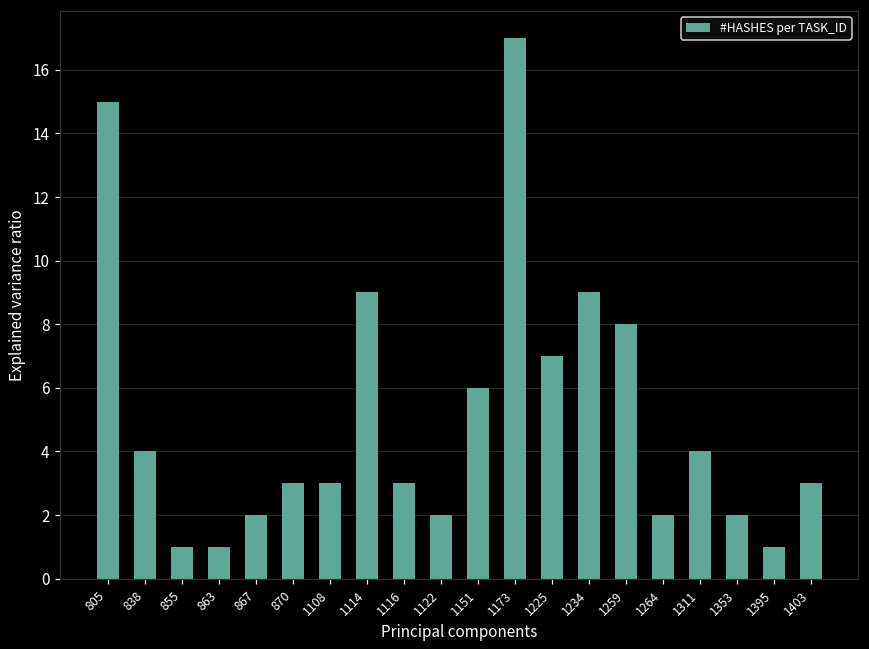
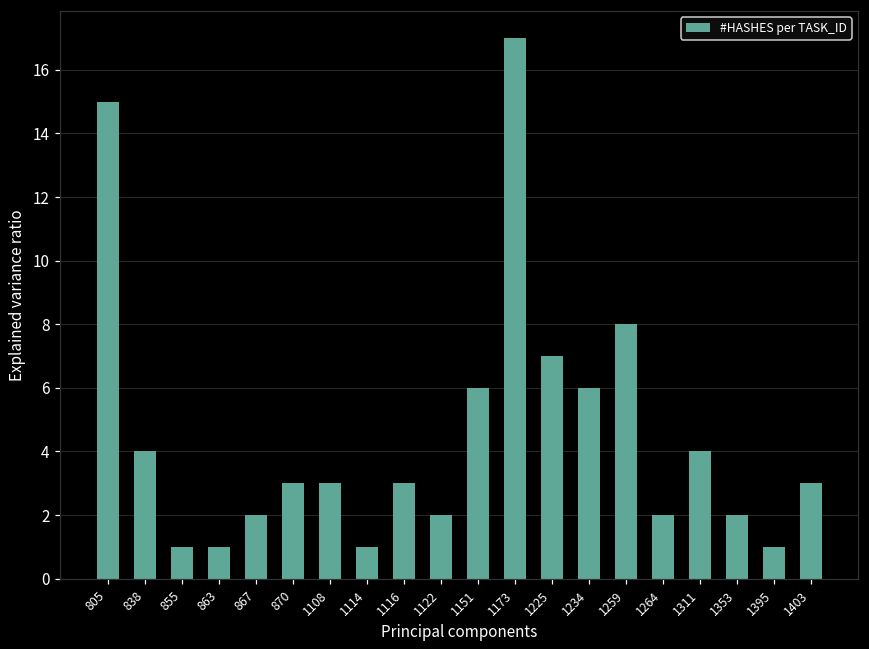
1114: 9 -> 1
1234: 9 -> 6
